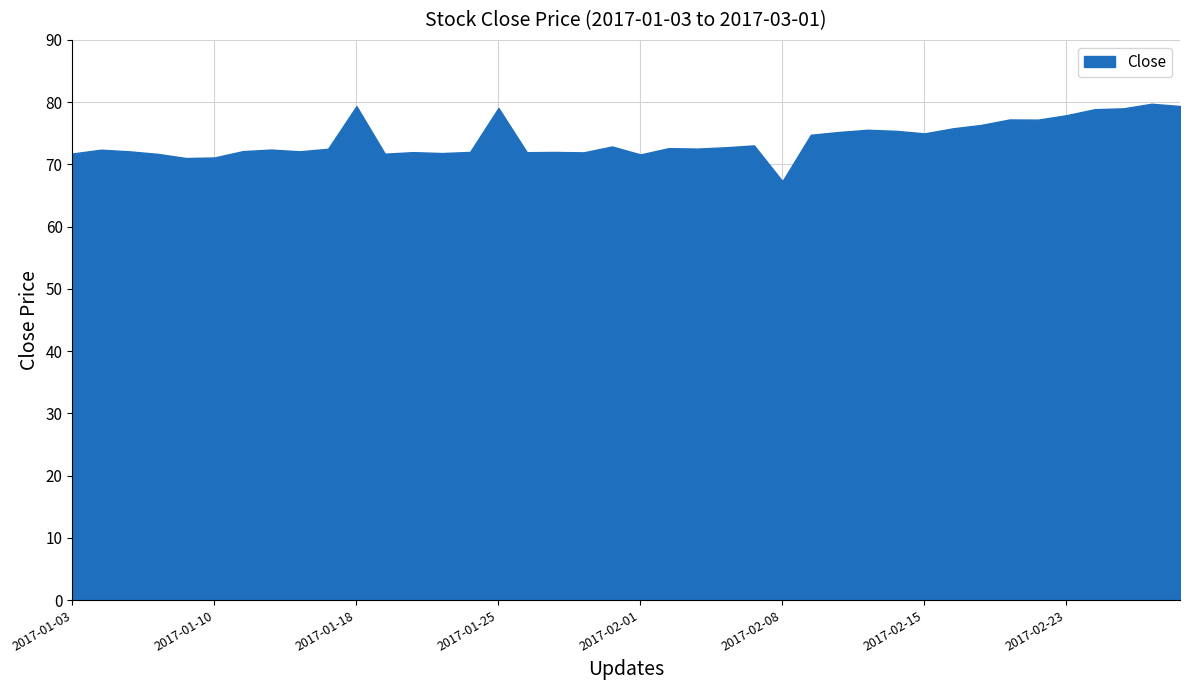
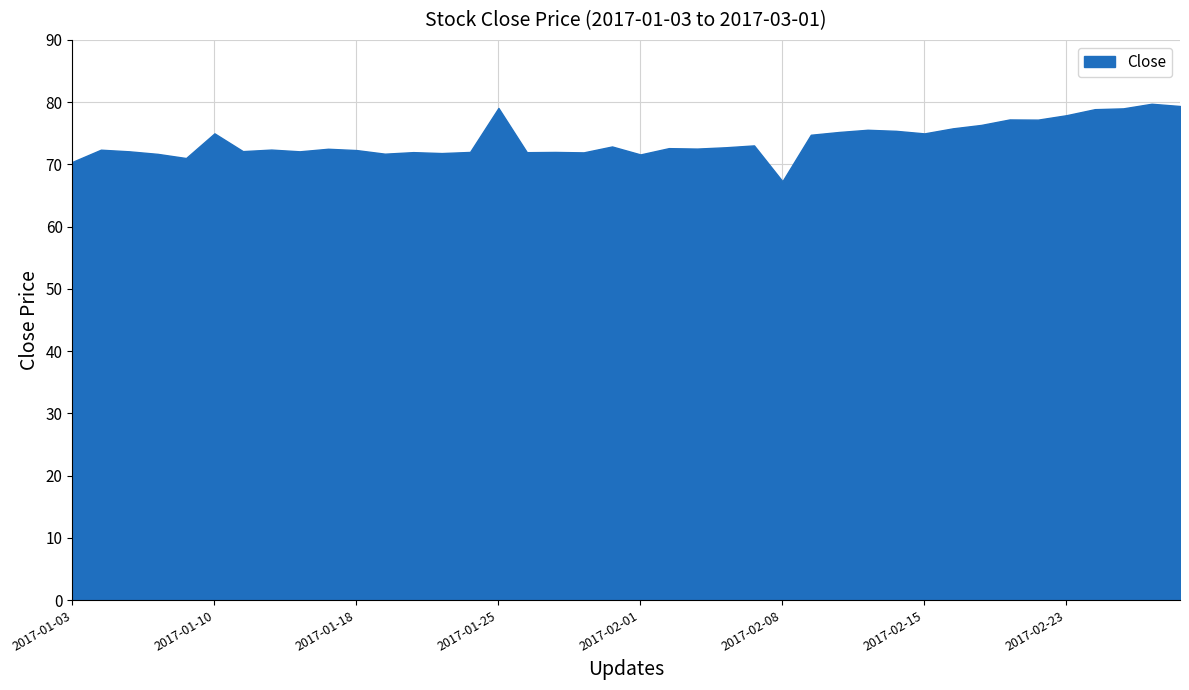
2017-01-03: 72 -> 70
2017-01-10: 71 -> 75
2017-01-18: 79 -> 72
